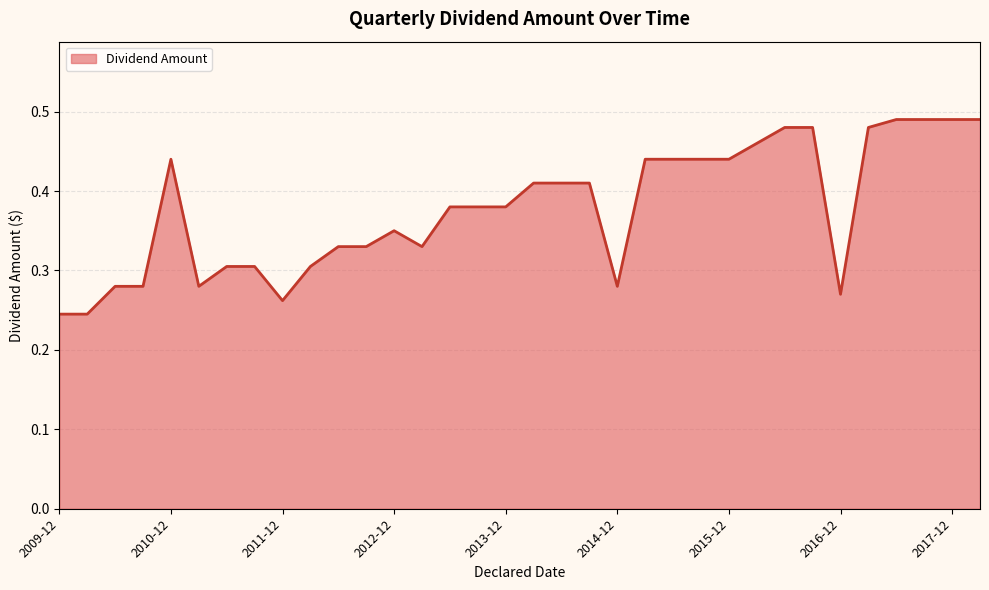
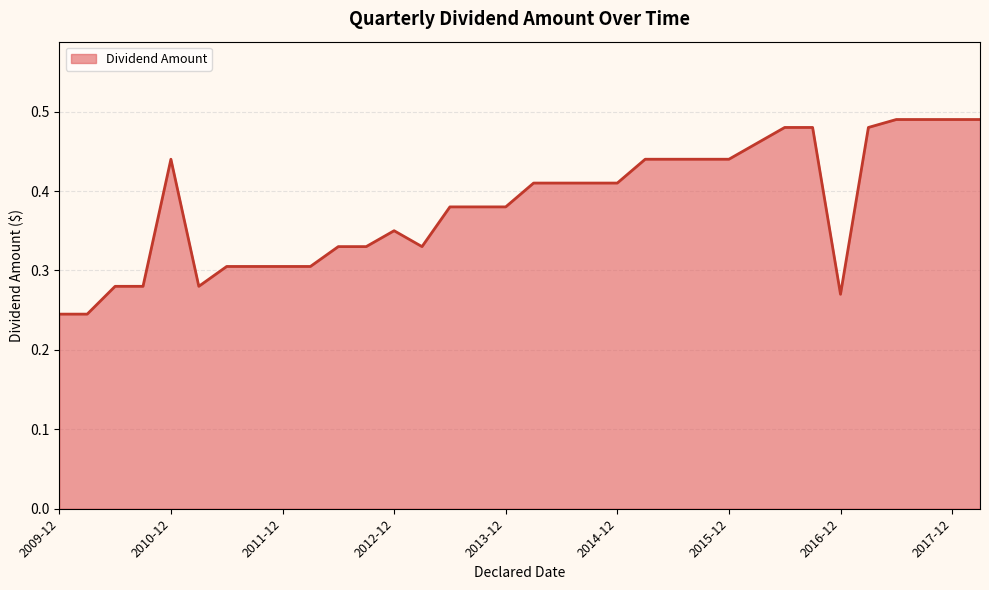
2011-12: 0.26 -> 0.31
2014-12: 0.28 -> 0.41
